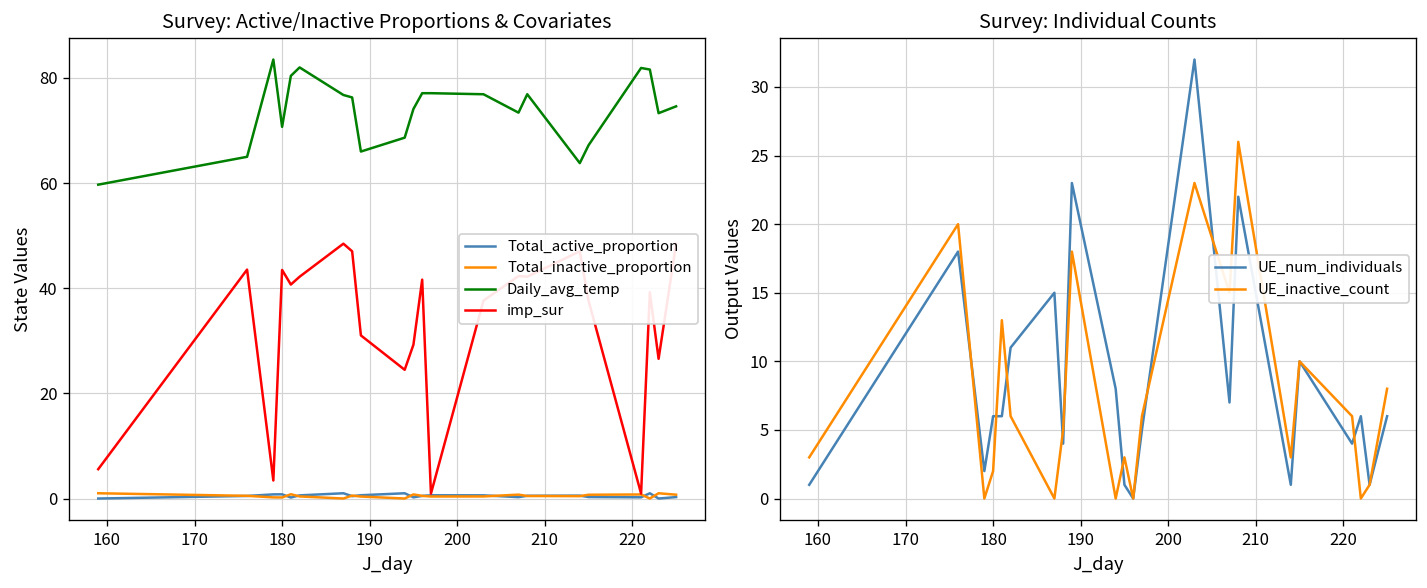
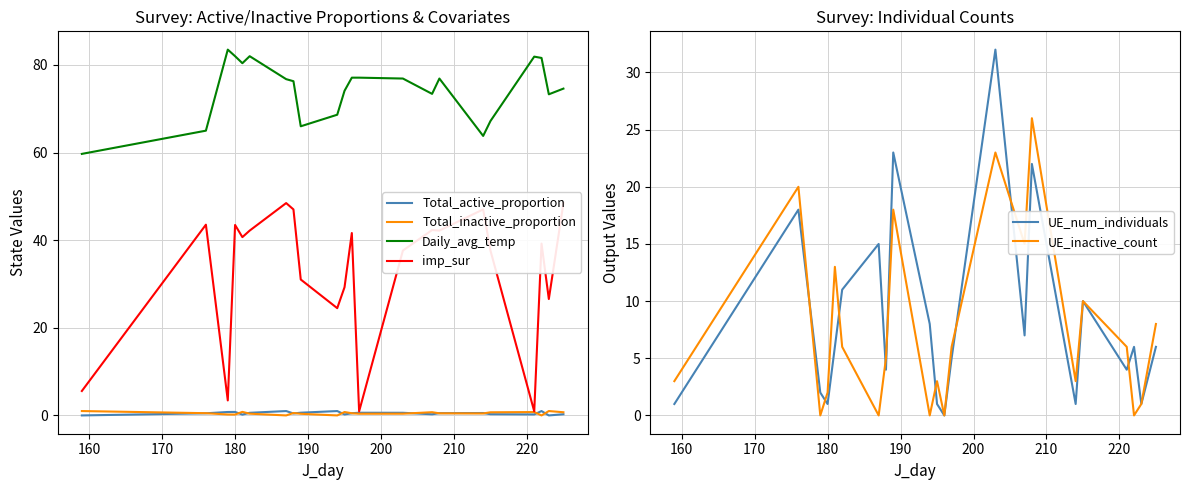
Survey: Active/Inactive Proportions & Covariates, Daily_avg_temp, 180: 71 -> 82
Survey: Individual Counts, UE_num_individuals, 180: 6 -> 1
